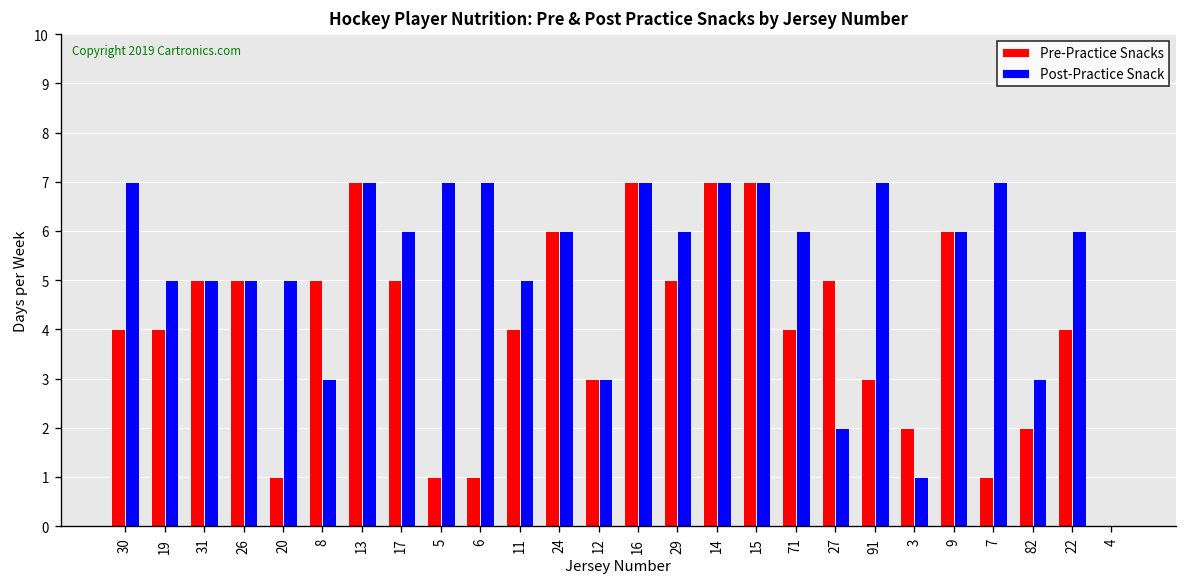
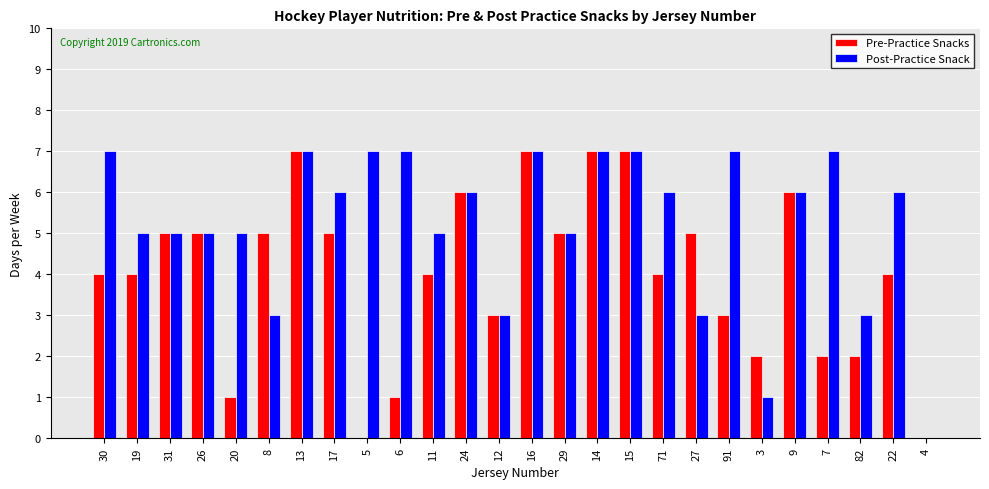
Pre-Practice Snacks, 5: 1 -> 0
Post-Practice Snack, 29: 6 -> 5
Post-Practice Snack, 27: 2 -> 3
Pre-Practice Snacks, 7: 1 -> 2
